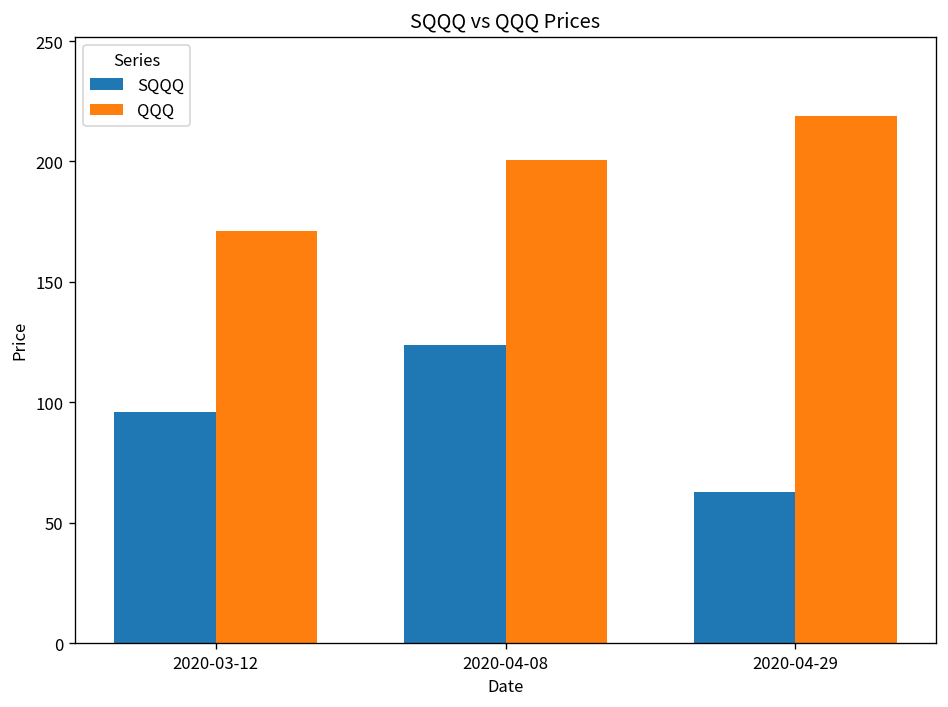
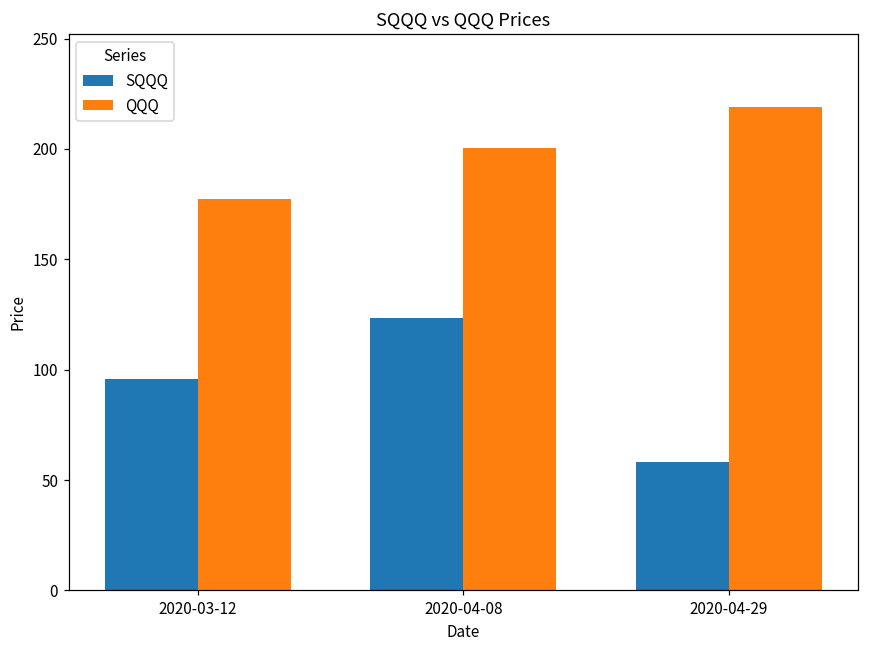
QQQ, 2020-03-12: 171 -> 177
SQQQ, 2020-04-29: 63 -> 58
